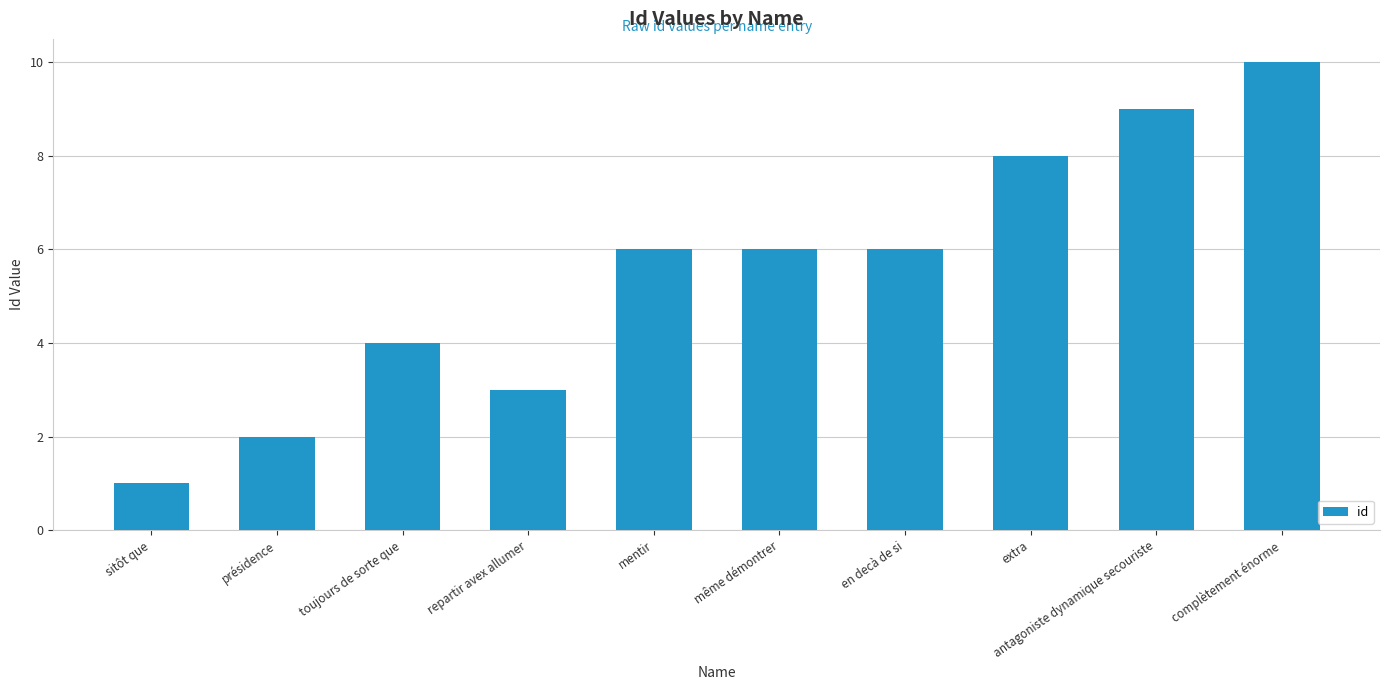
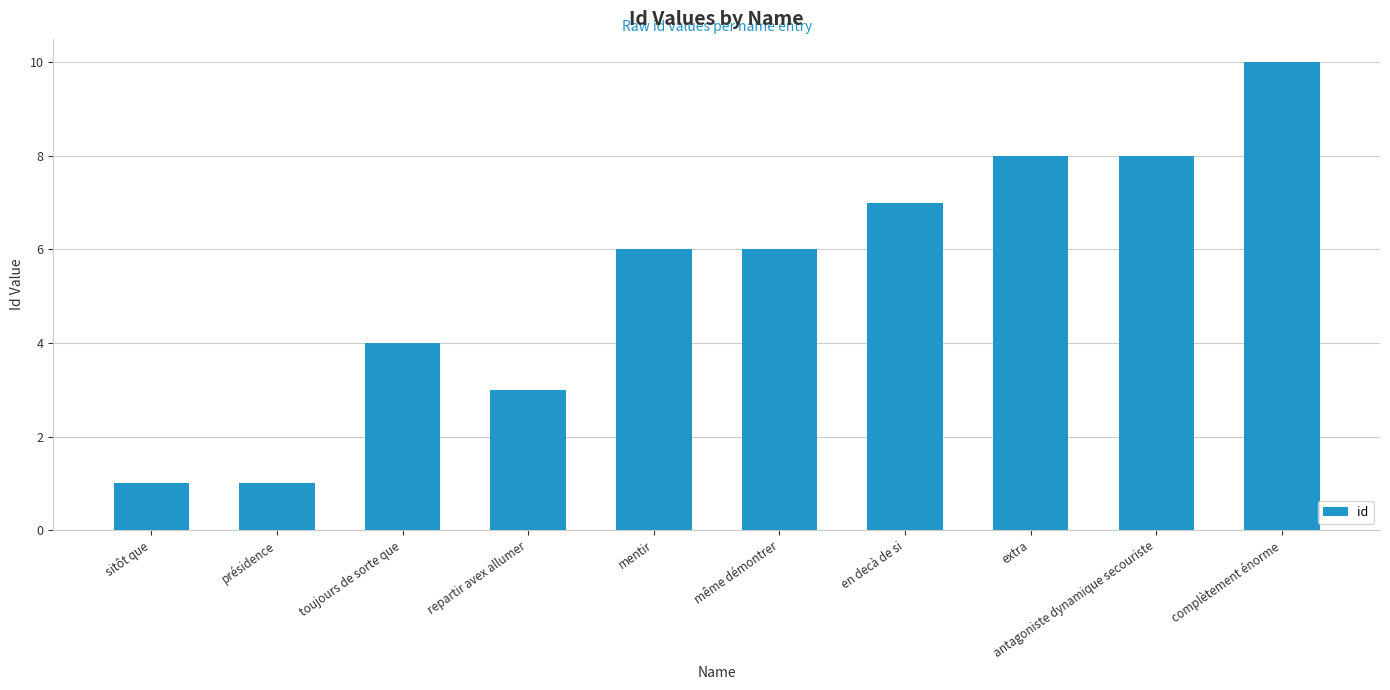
présidence: 2 -> 1
en decà de si: 6 -> 7
antagoniste dynamique secouriste: 9 -> 8
